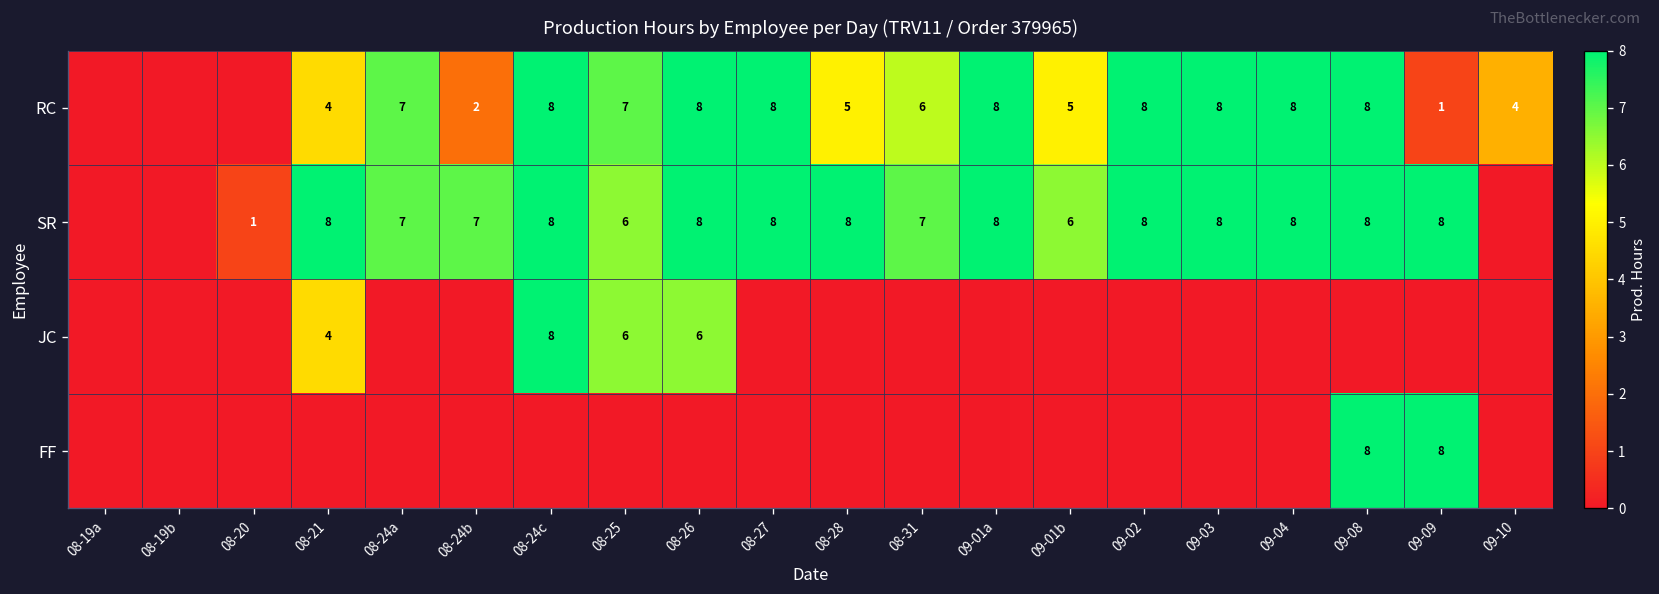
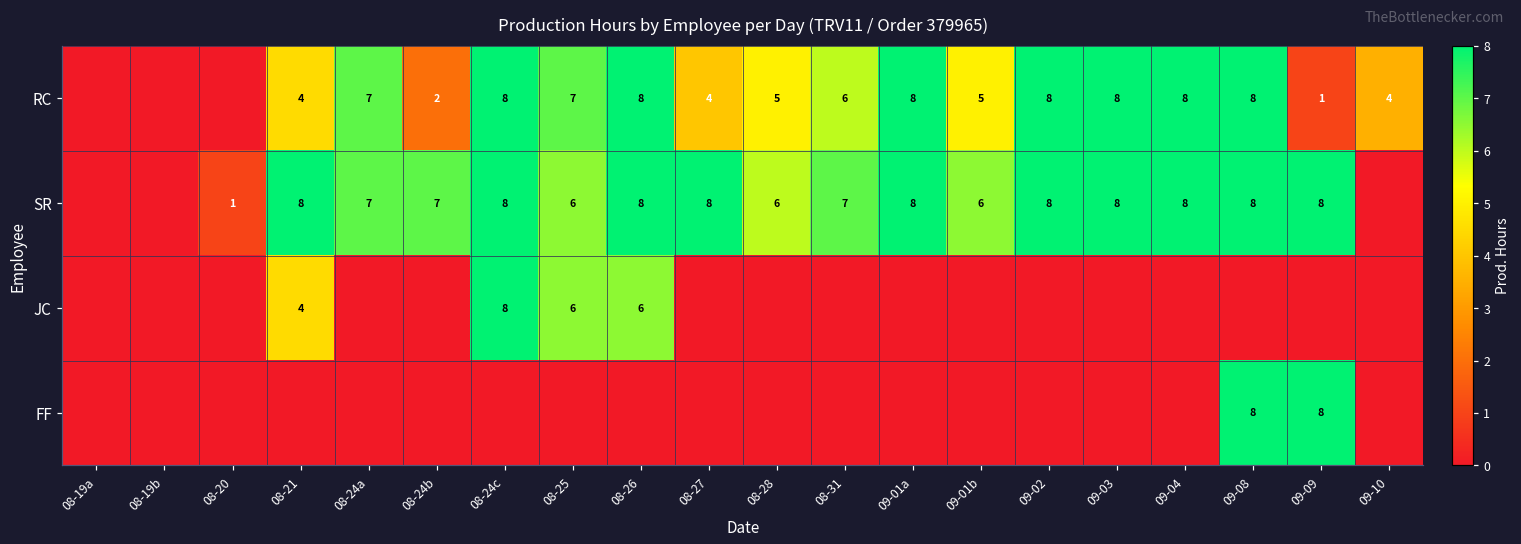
RC, 08-27: 8 -> 4
SR, 08-28: 8 -> 6
